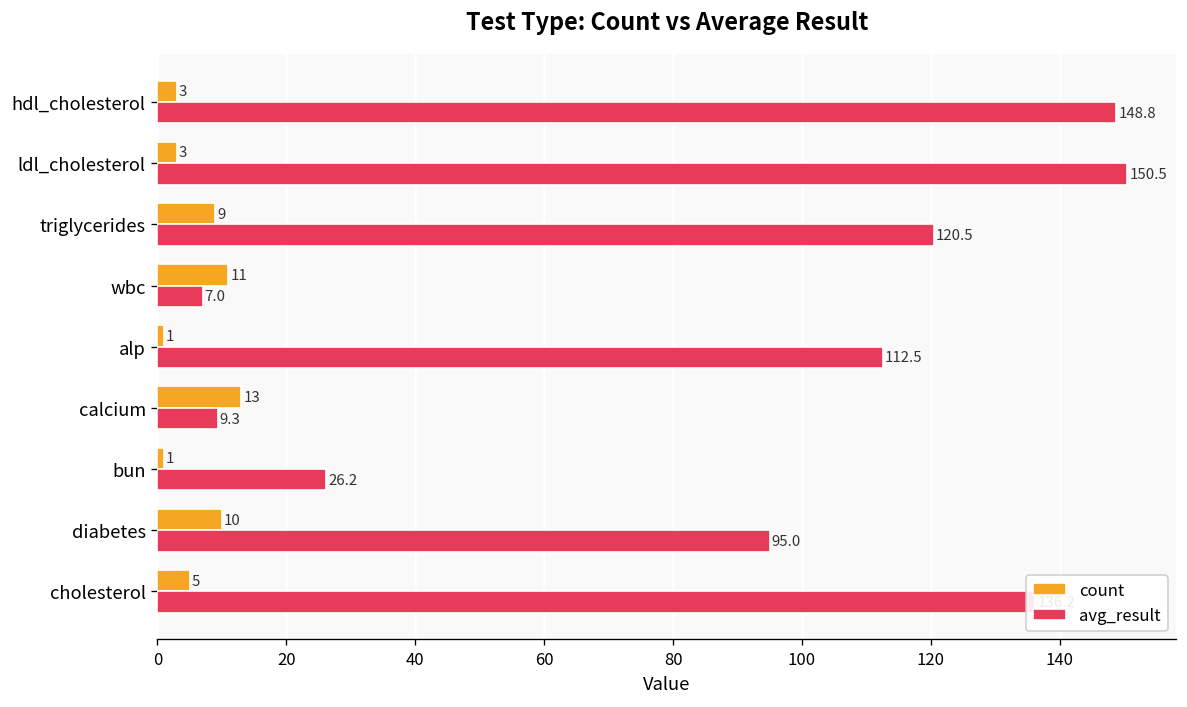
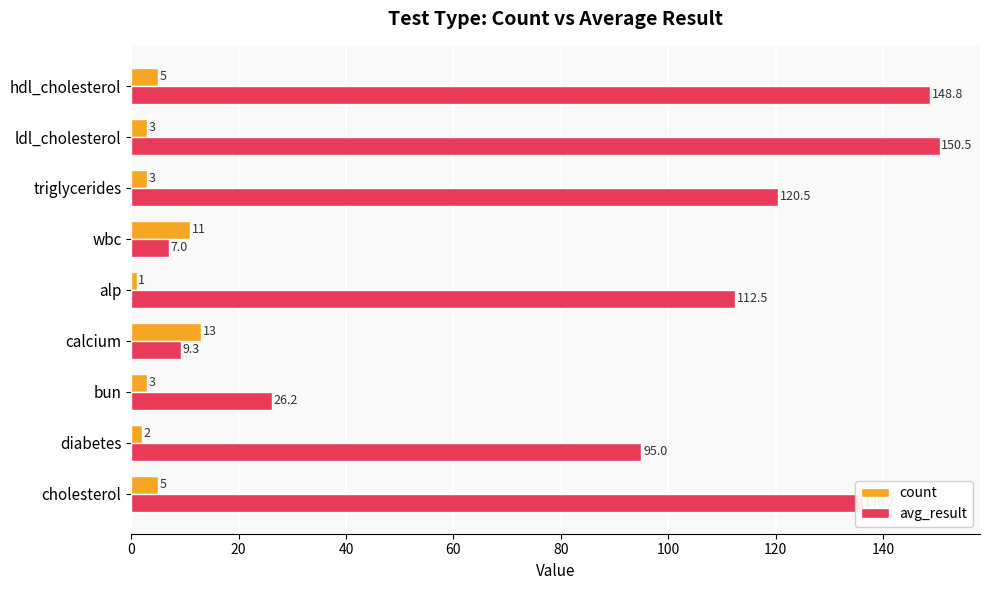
count, hdl_cholesterol: 3 -> 5
count, triglycerides: 9 -> 3
count, bun: 1 -> 3
count, diabetes: 10 -> 2
